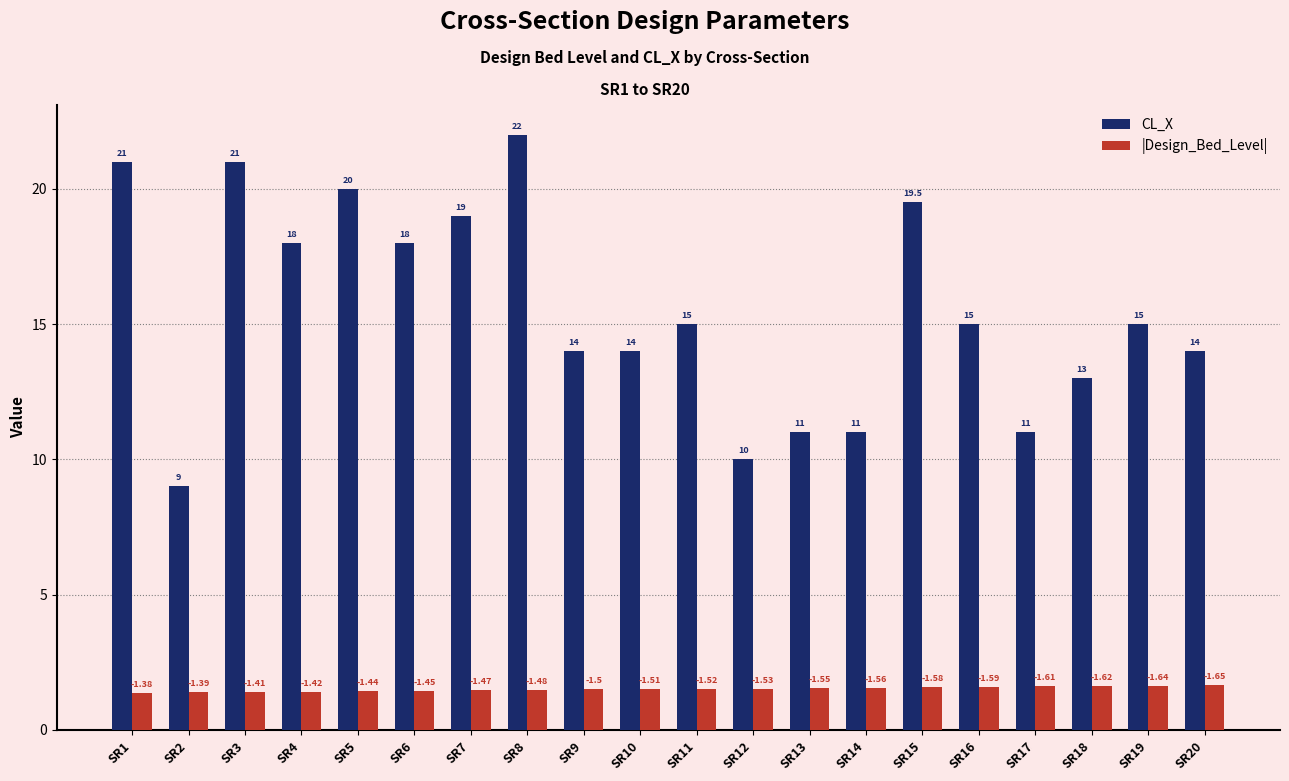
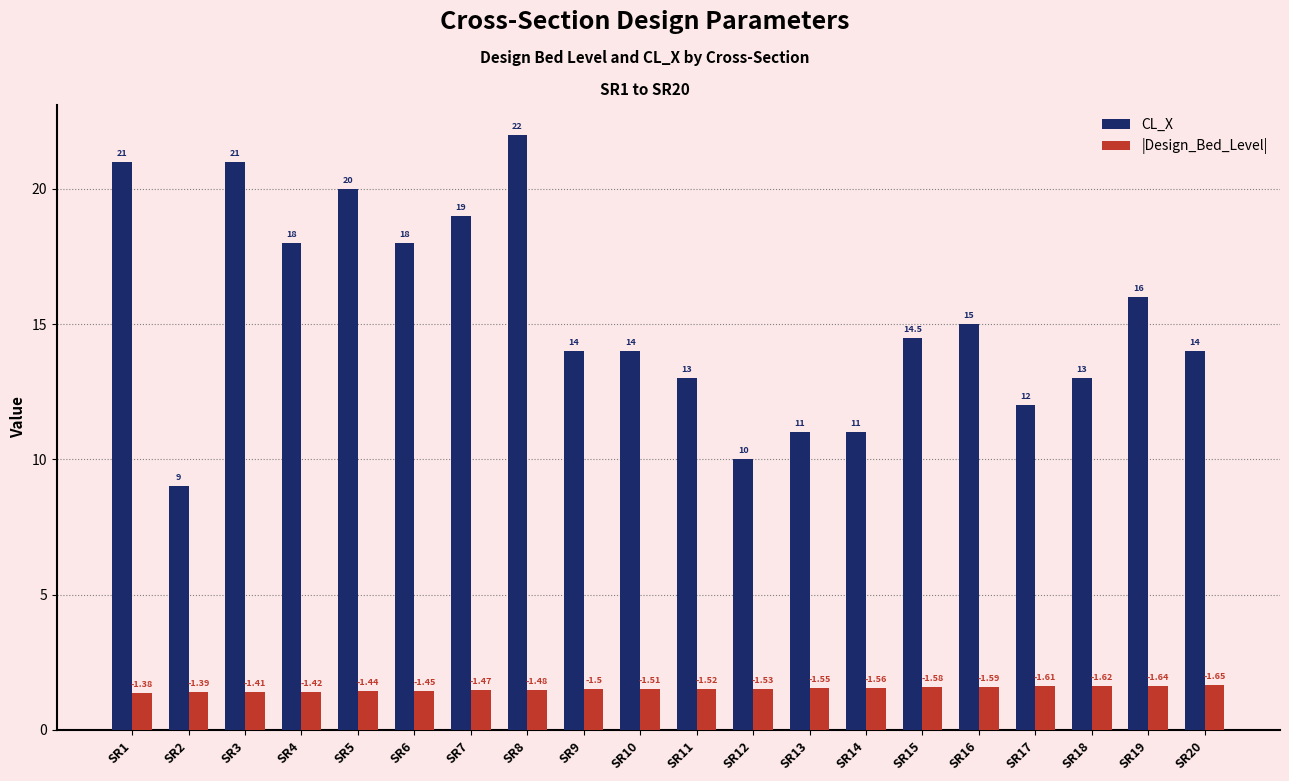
CL_X, SR11: 15 -> 13
CL_X, SR15: 19.5 -> 14.5
CL_X, SR17: 11 -> 12
CL_X, SR19: 15 -> 16
